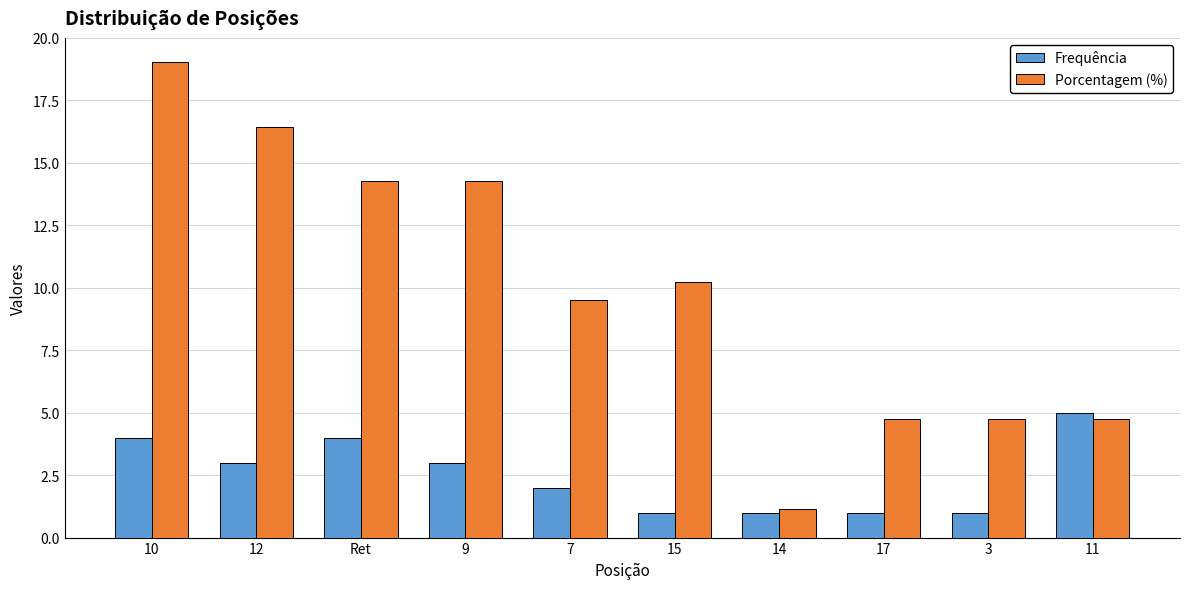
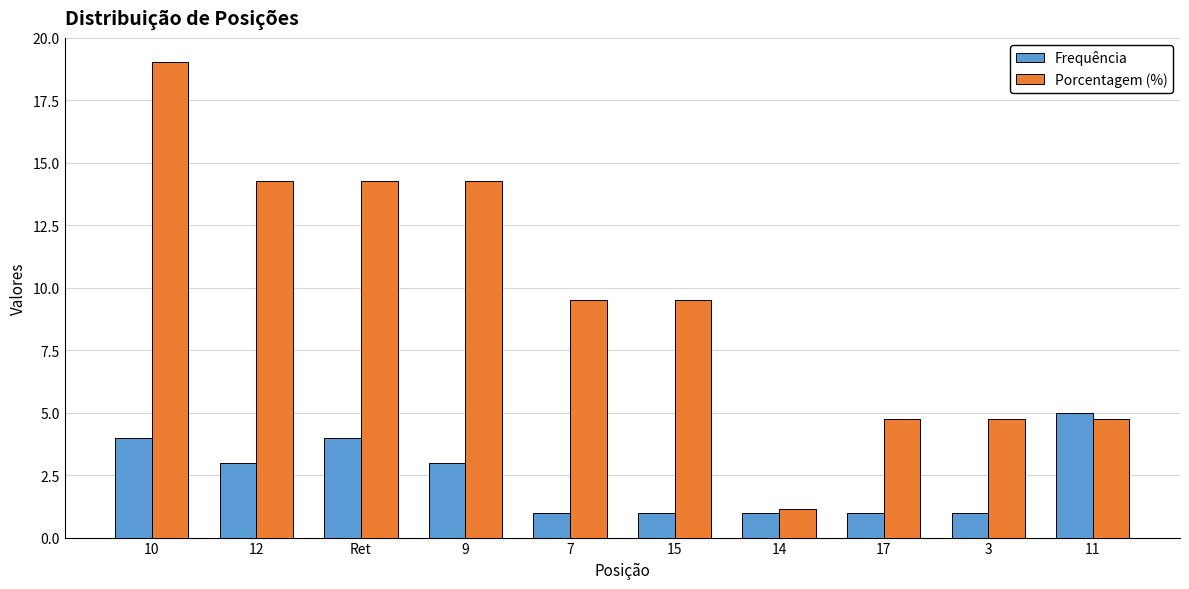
Porcentagem (%), 12: 16.4 -> 14.3
Frequência, 7: 2 -> 1
Porcentagem (%), 15: 10.2 -> 9.5
